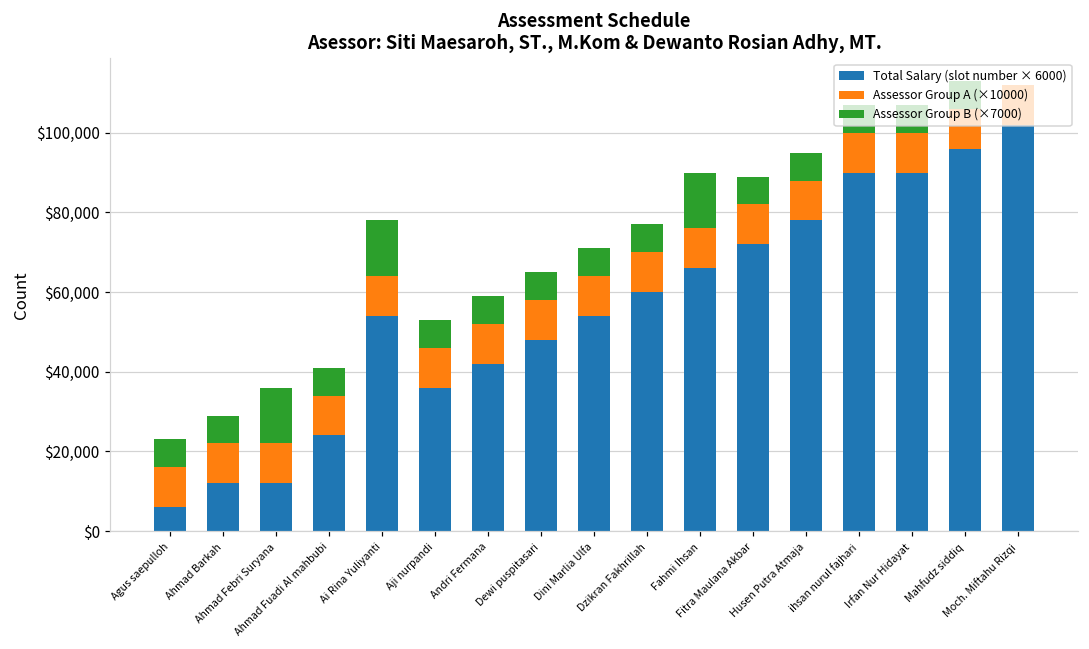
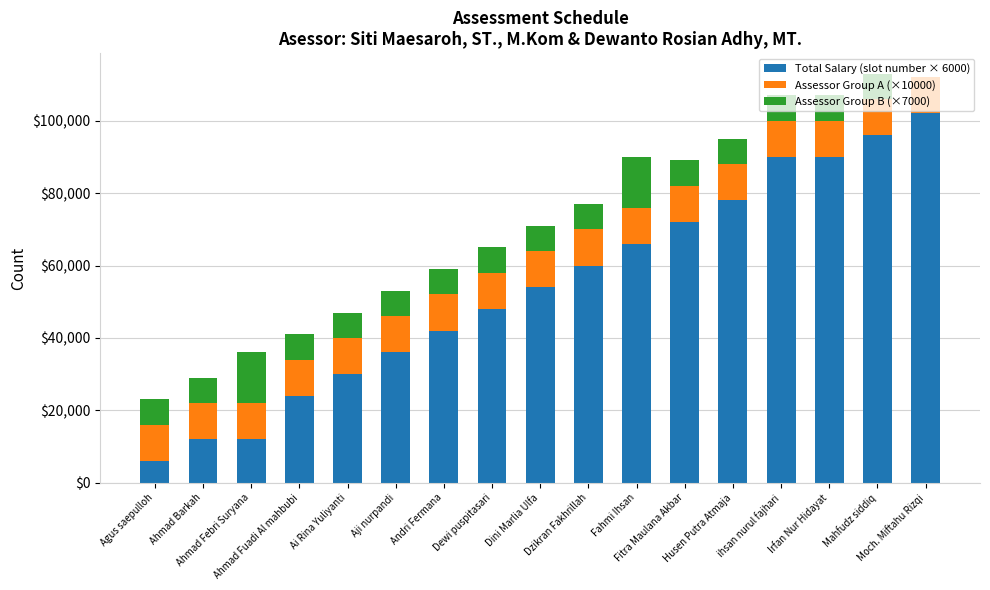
Total Salary (slot number × 6000), Ai Rina Yuliyanti: $54,000 -> $30,000
Assessor Group B (×7000), Ai Rina Yuliyanti: $14,000 -> $7,000
